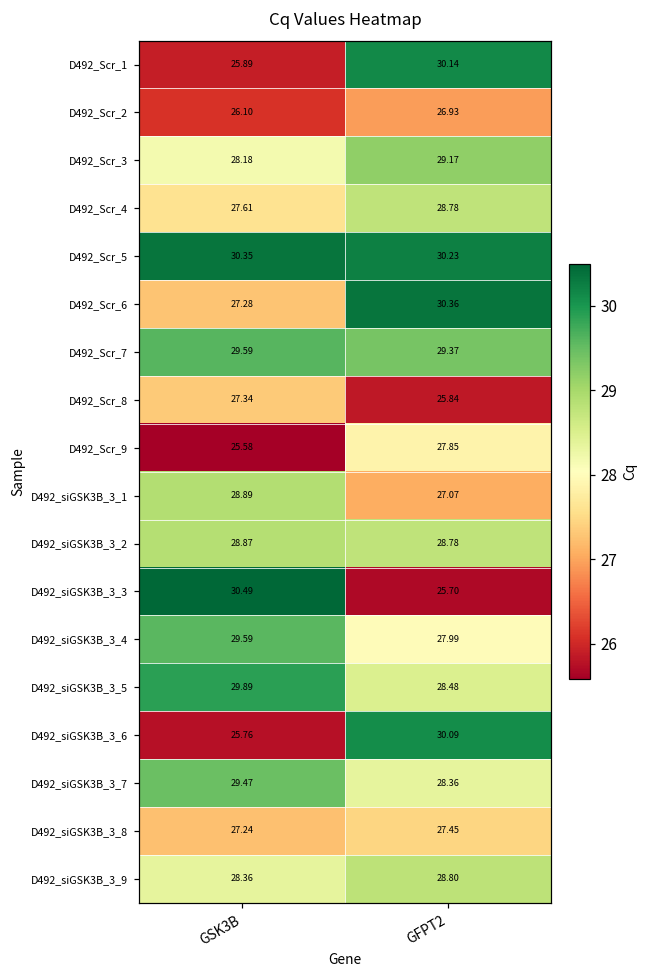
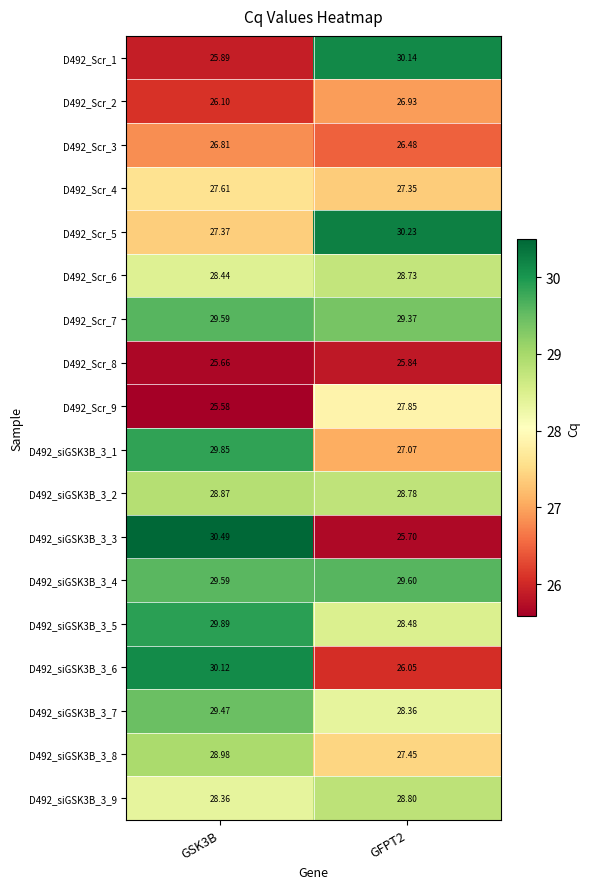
D492_Scr_3, GSK3B: 28.18 -> 26.81
D492_Scr_3, GFPT2: 29.17 -> 26.48
D492_Scr_4, GFPT2: 28.78 -> 27.35
D492_Scr_5, GSK3B: 30.35 -> 27.37
D492_Scr_6, GSK3B: 27.28 -> 28.44
D492_Scr_6, GFPT2: 30.36 -> 28.73
D492_Scr_8, GSK3B: 27.34 -> 25.66
D492_siGSK3B_3_1, GSK3B: 28.89 -> 29.85
D492_siGSK3B_3_4, GFPT2: 27.99 -> 29.60
D492_siGSK3B_3_6, GSK3B: 25.76 -> 30.12
D492_siGSK3B_3_6, GFPT2: 30.09 -> 26.05
D492_siGSK3B_3_8, GSK3B: 27.24 -> 28.98
